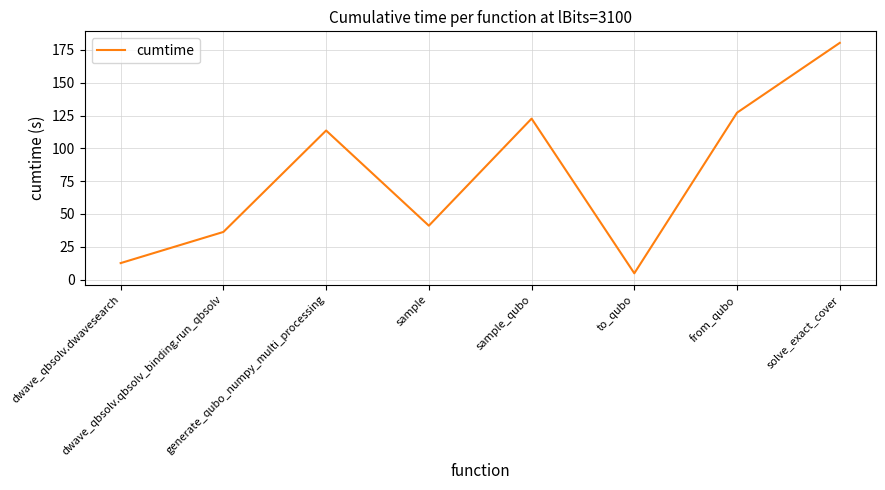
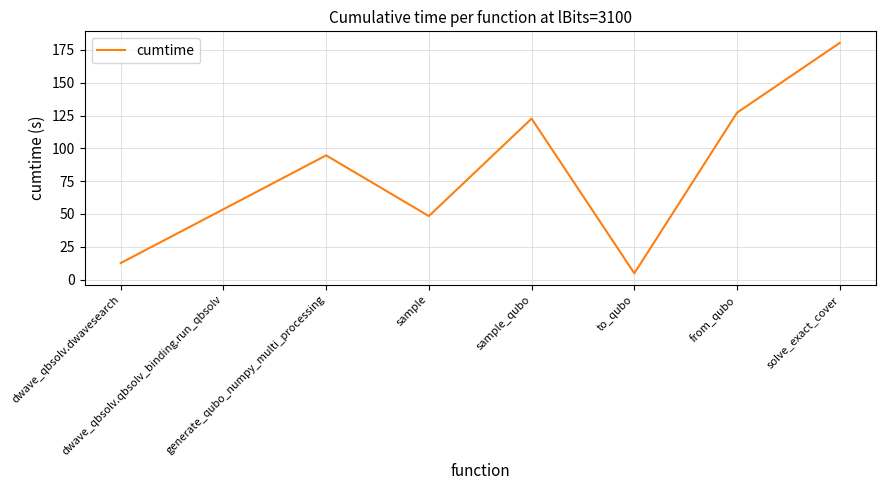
dwave_qbsolv.qbsolv_binding.run_qbsolv: 36 -> 54
generate_qubo_numpy_multi_processing: 114 -> 95
sample: 41 -> 48
